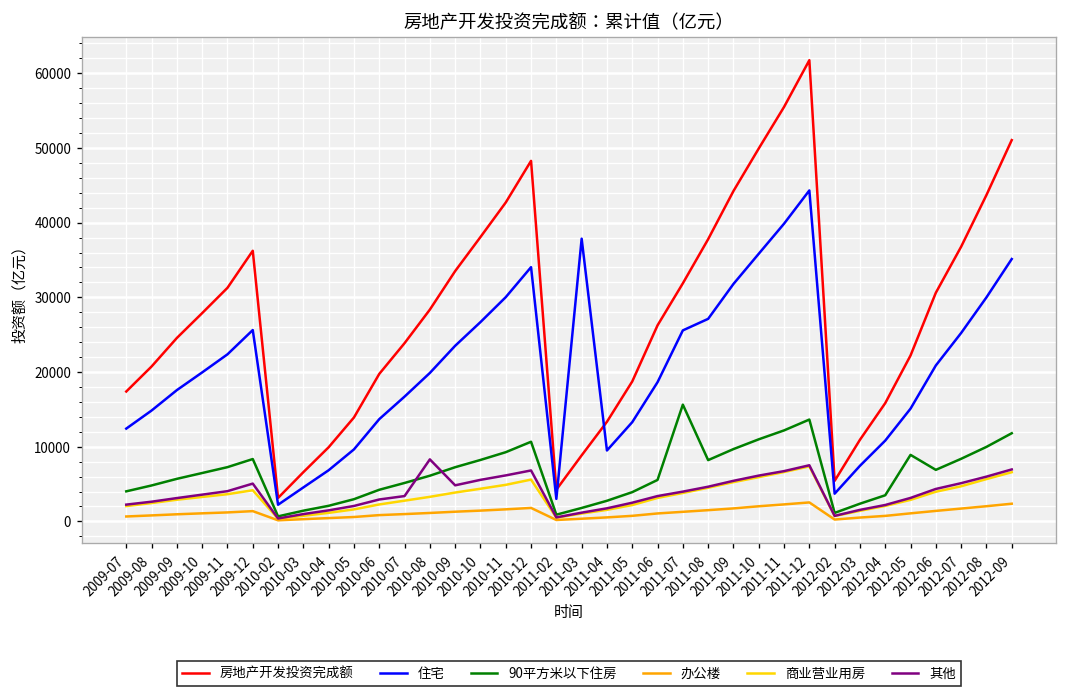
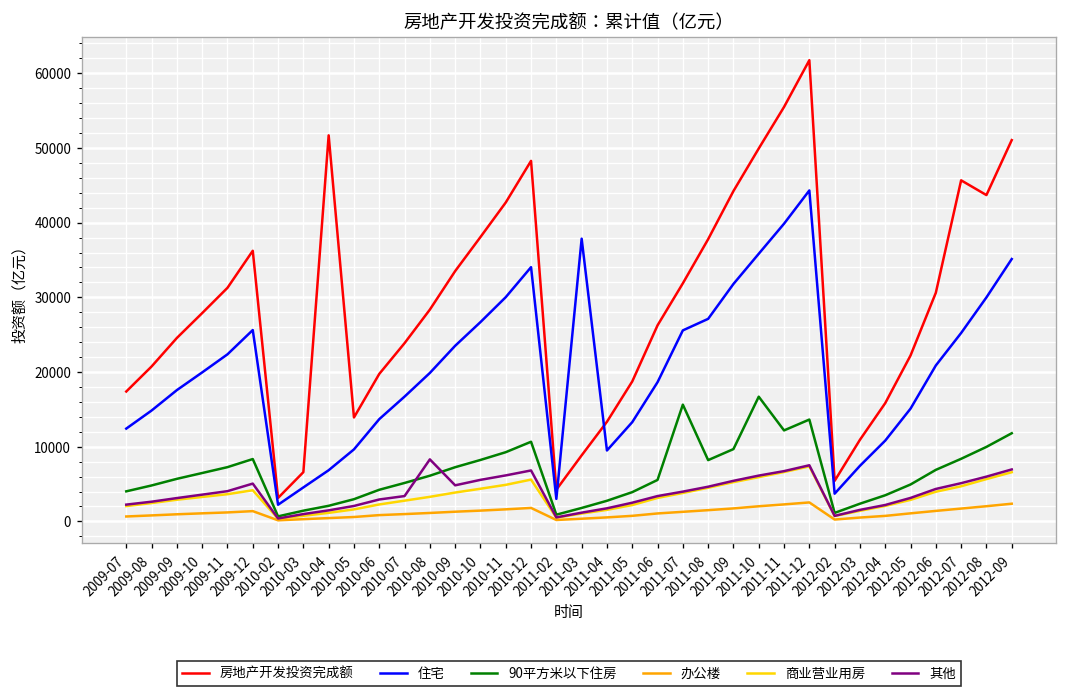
房地产开发投资完成额, 2010-04: 10000 -> 52000
90平方米以下住房, 2011-10: 11000 -> 17000
90平方米以下住房, 2012-05: 9000 -> 5000
房地产开发投资完成额, 2012-07: 37000 -> 46000
